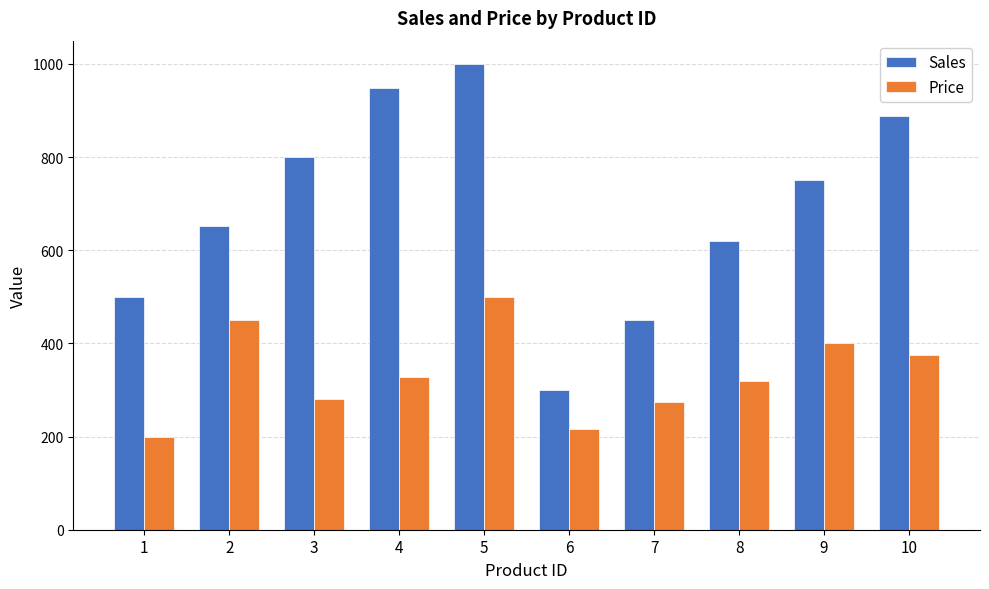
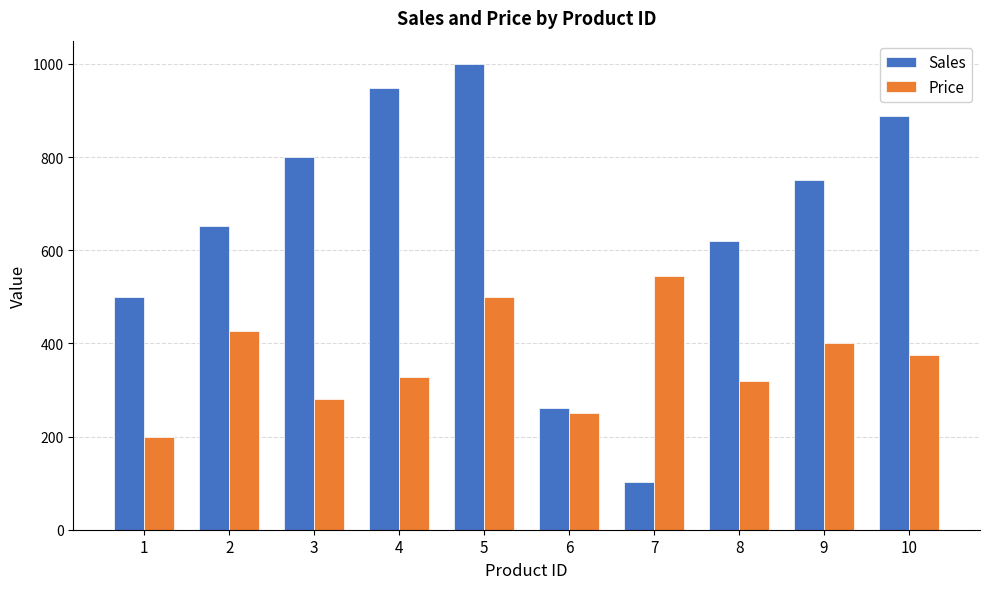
Price, 2: 450 -> 430
Sales, 6: 300 -> 260
Price, 6: 220 -> 250
Sales, 7: 450 -> 100
Price, 7: 280 -> 540
